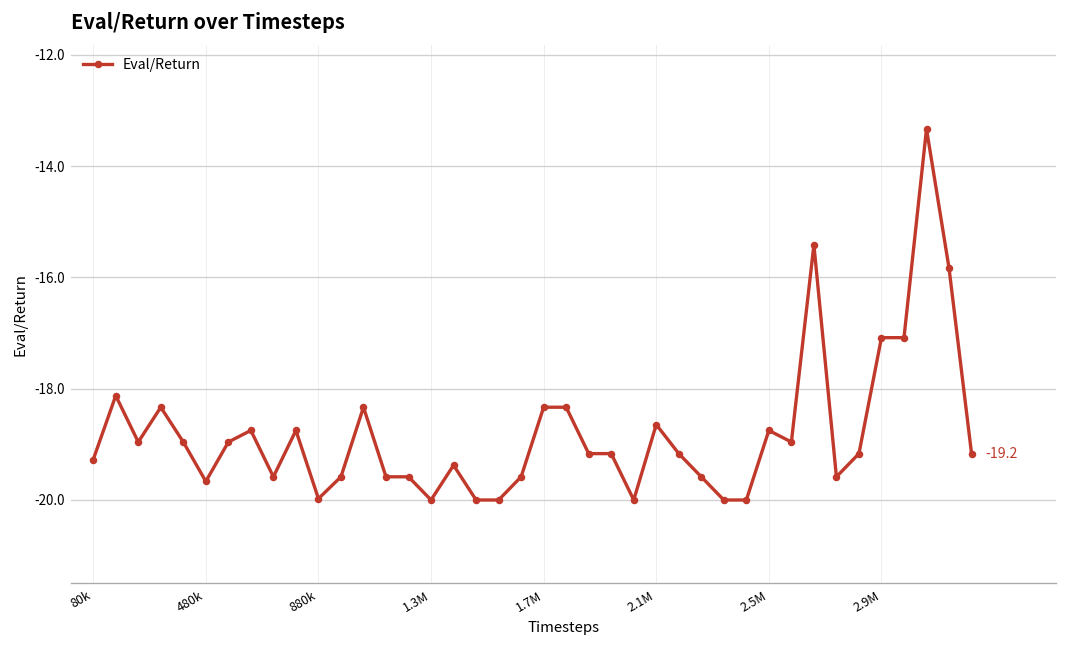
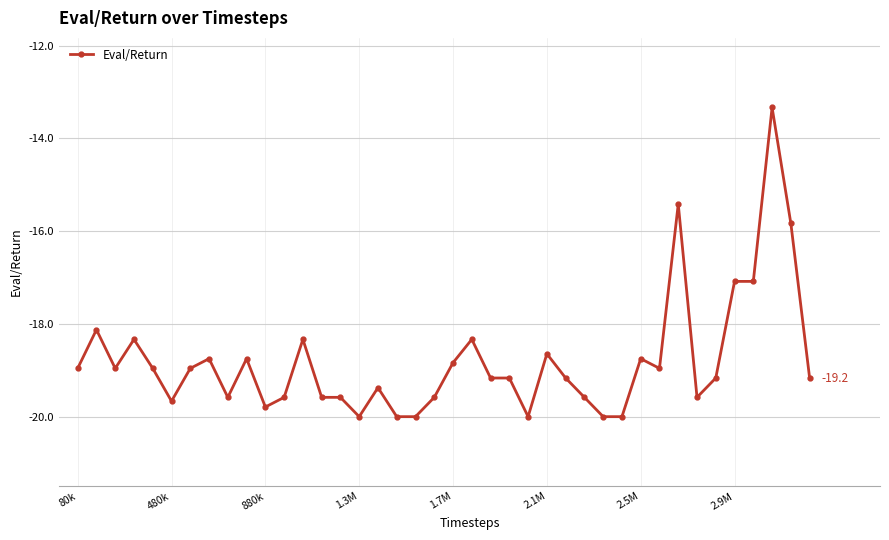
80k: -19.3 -> -19.0
880k: -20.0 -> -19.8
1.7M: -18.3 -> -18.8
